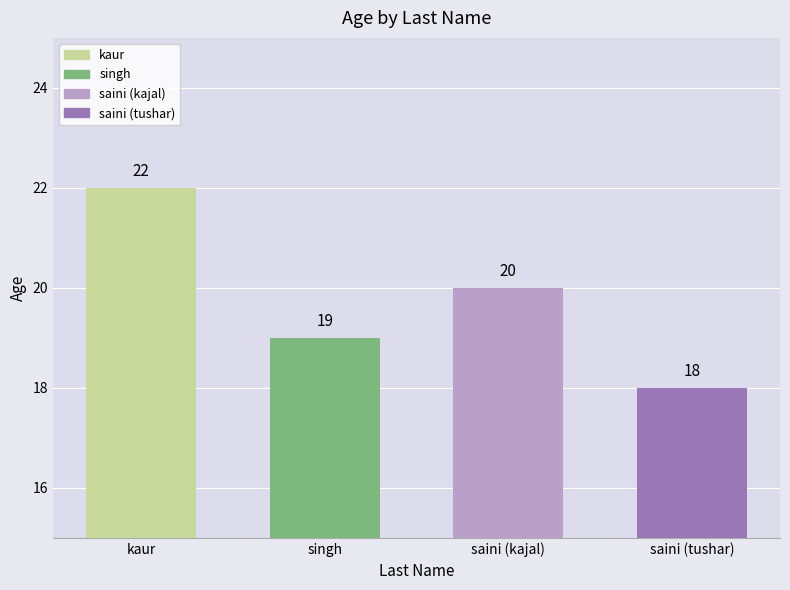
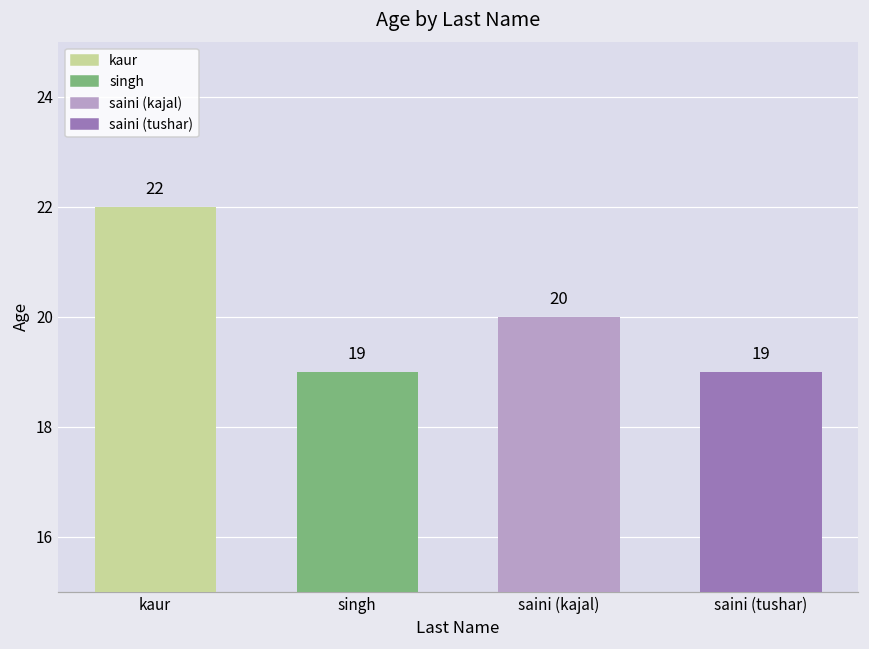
saini (tushar): 18 -> 19
